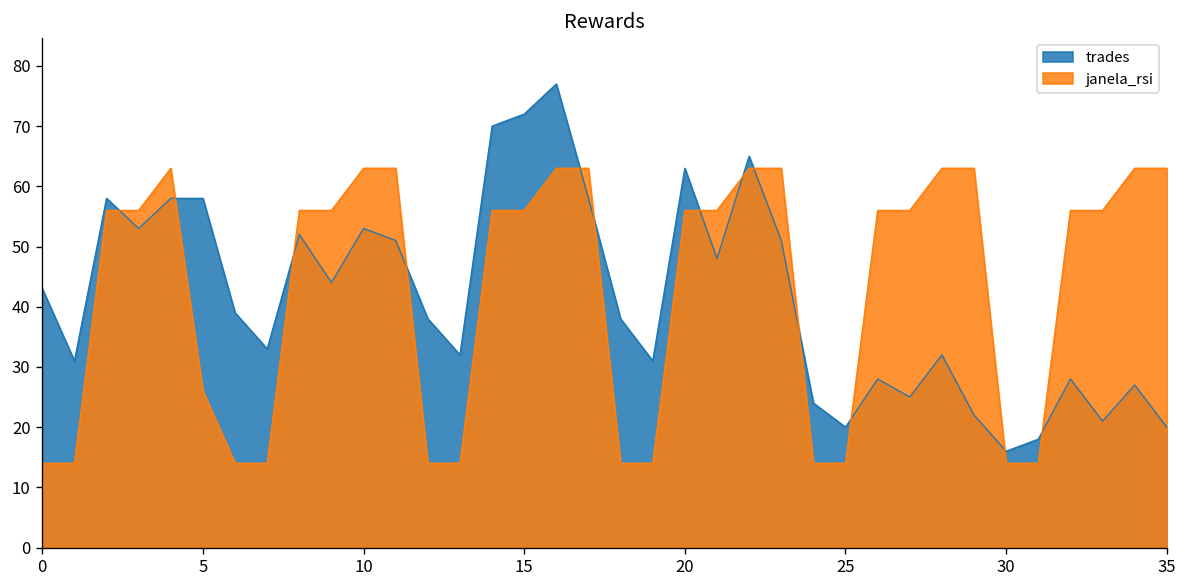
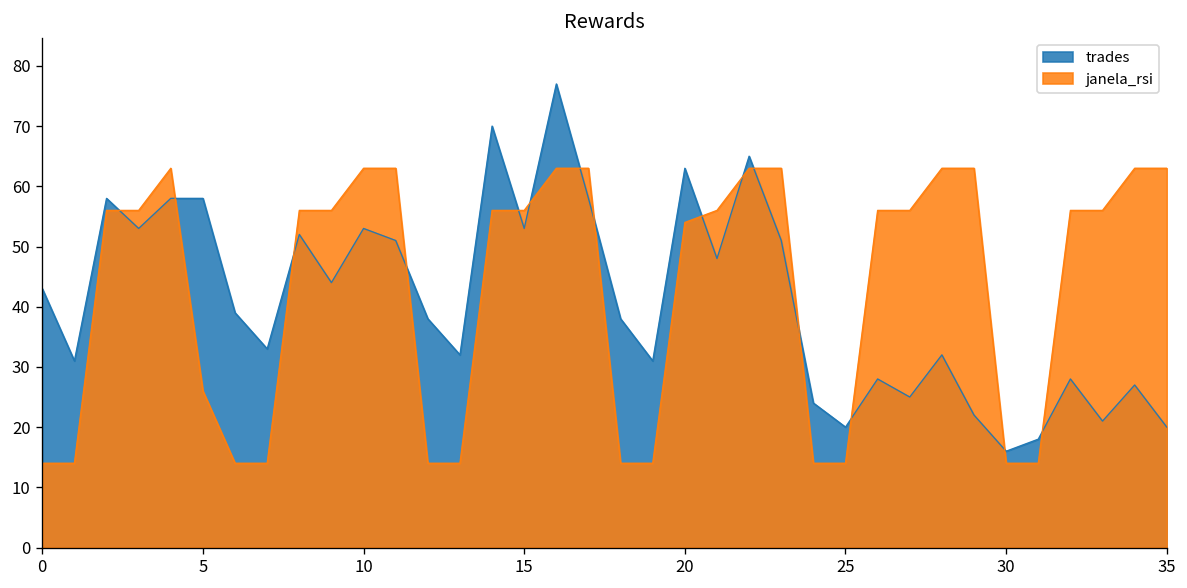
trades, 15: 72 -> 53
janela_rsi, 20: 56 -> 54
